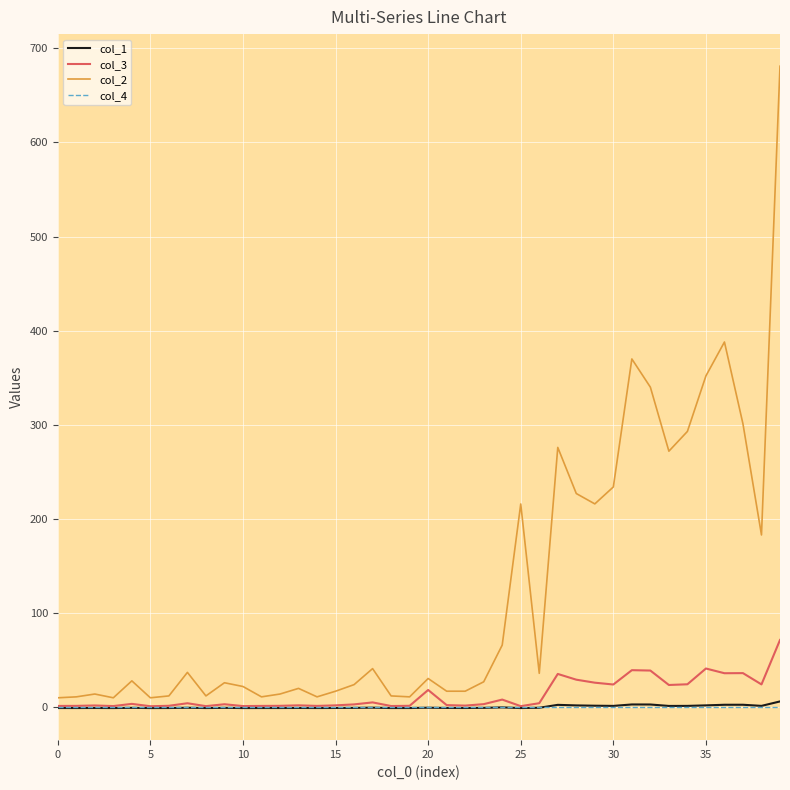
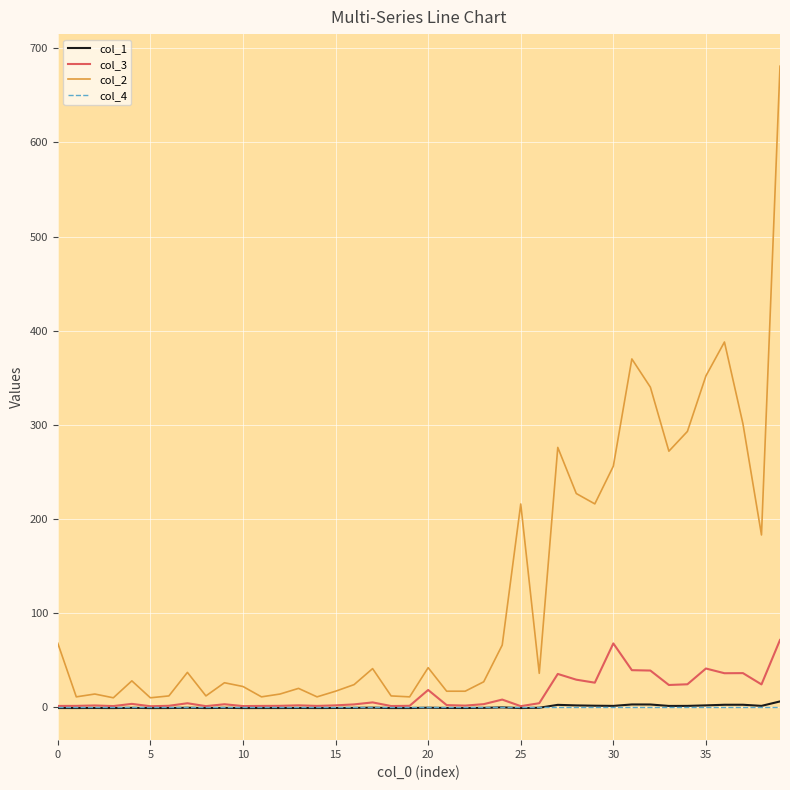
col_2, 0: 10 -> 70
col_2, 20: 30 -> 40
col_3, 30: 20 -> 70
col_2, 30: 230 -> 260
